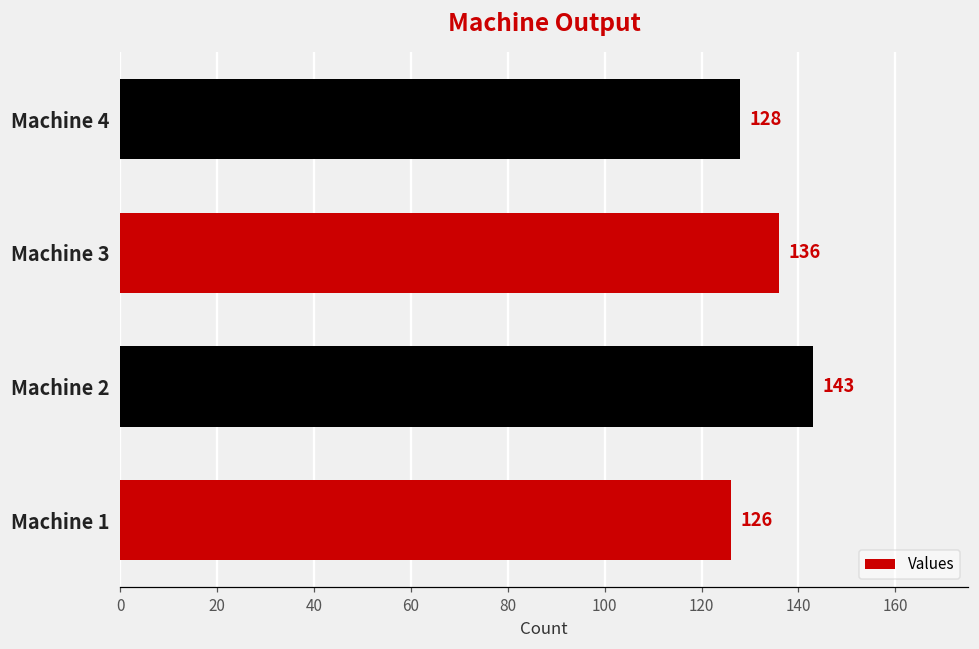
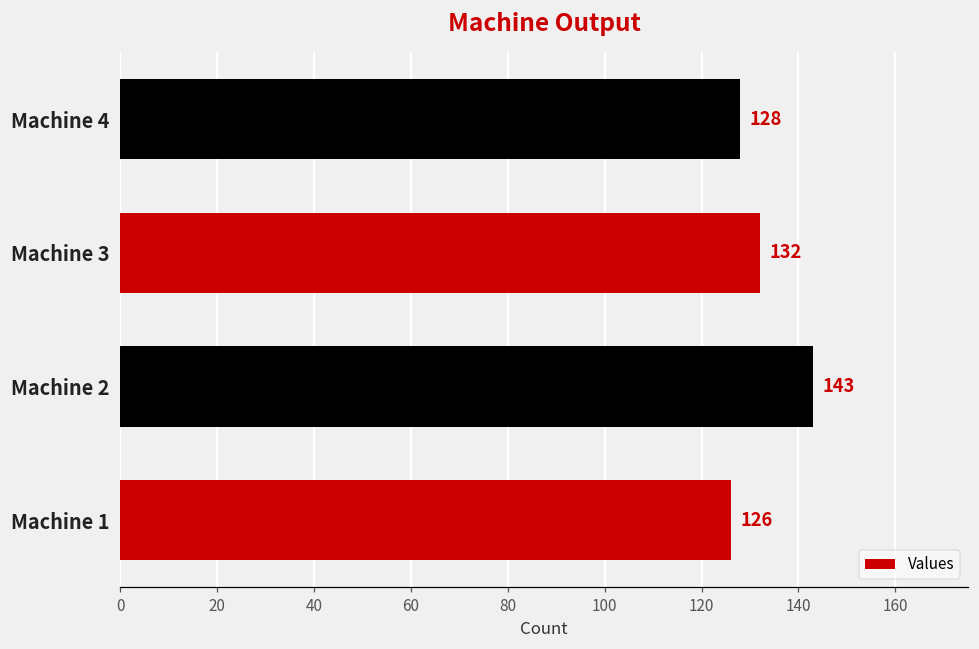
Machine 3: 136 -> 132
